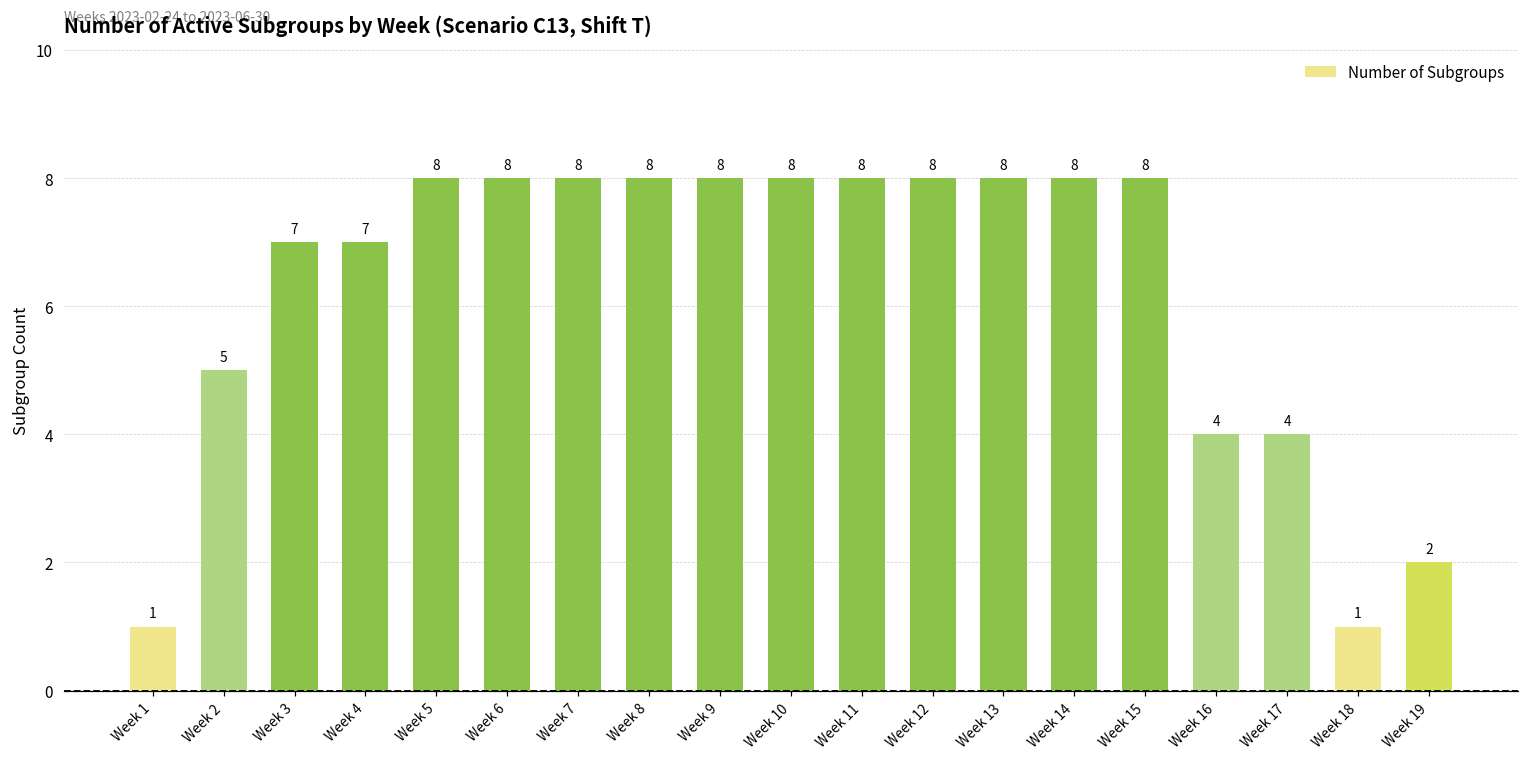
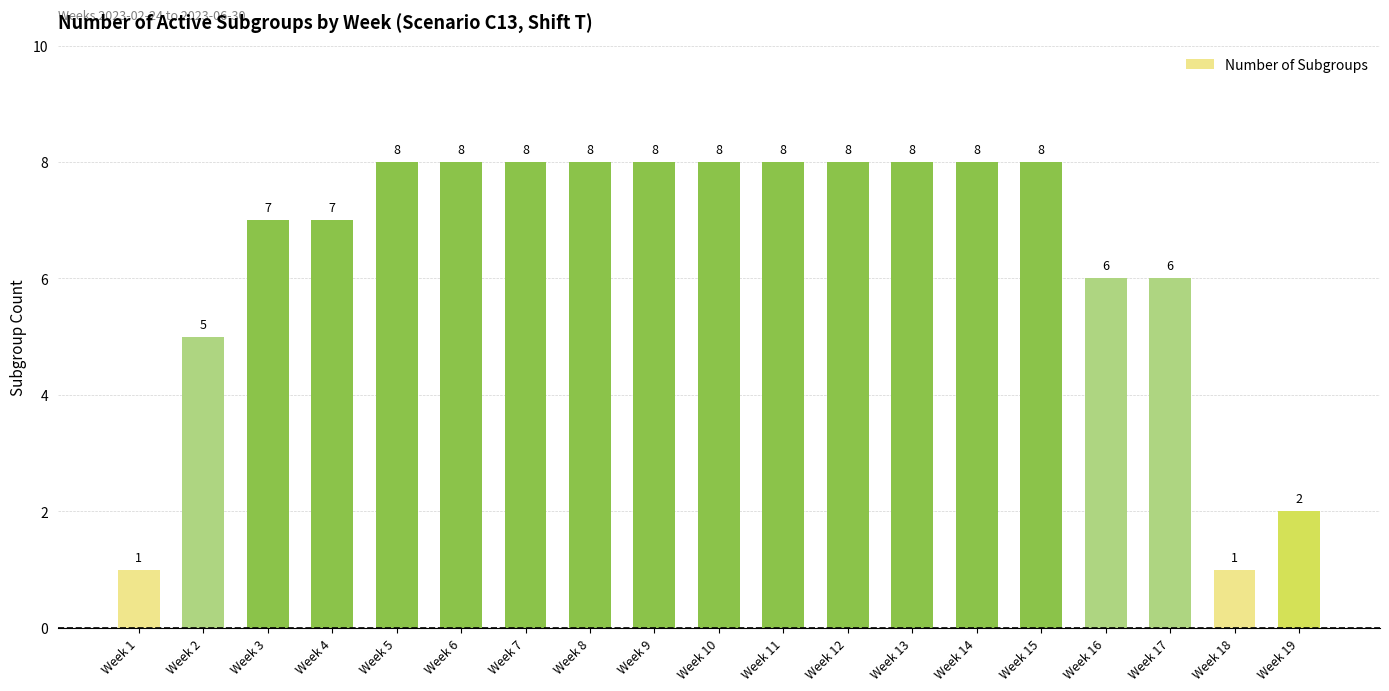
Week 16: 4 -> 6
Week 17: 4 -> 6
